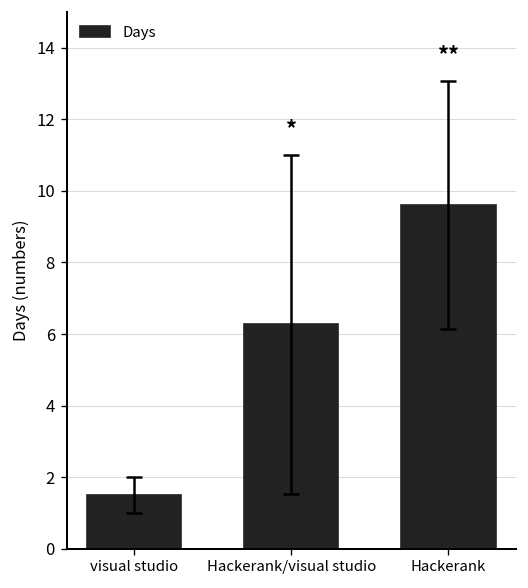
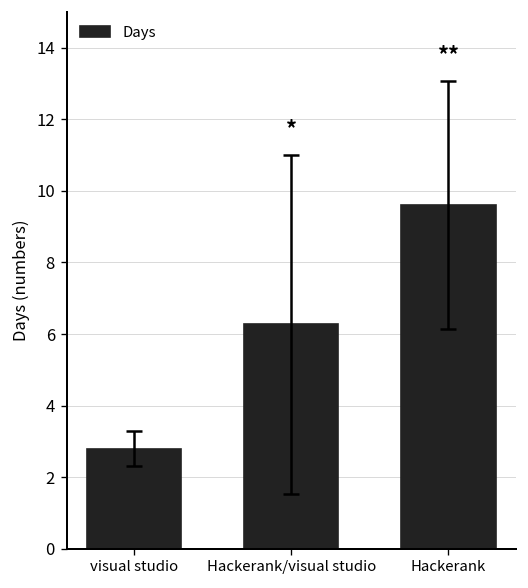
Days, visual studio: 1.5 -> 2.8
